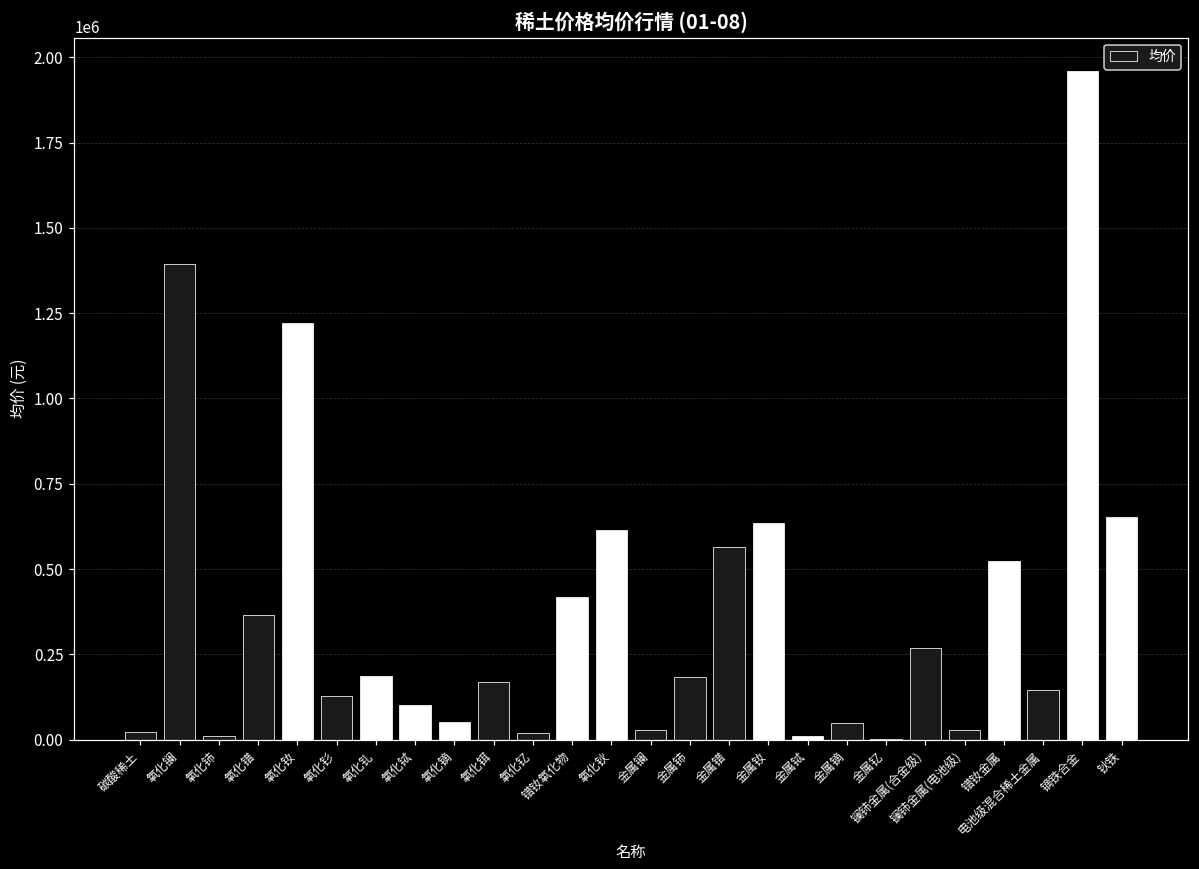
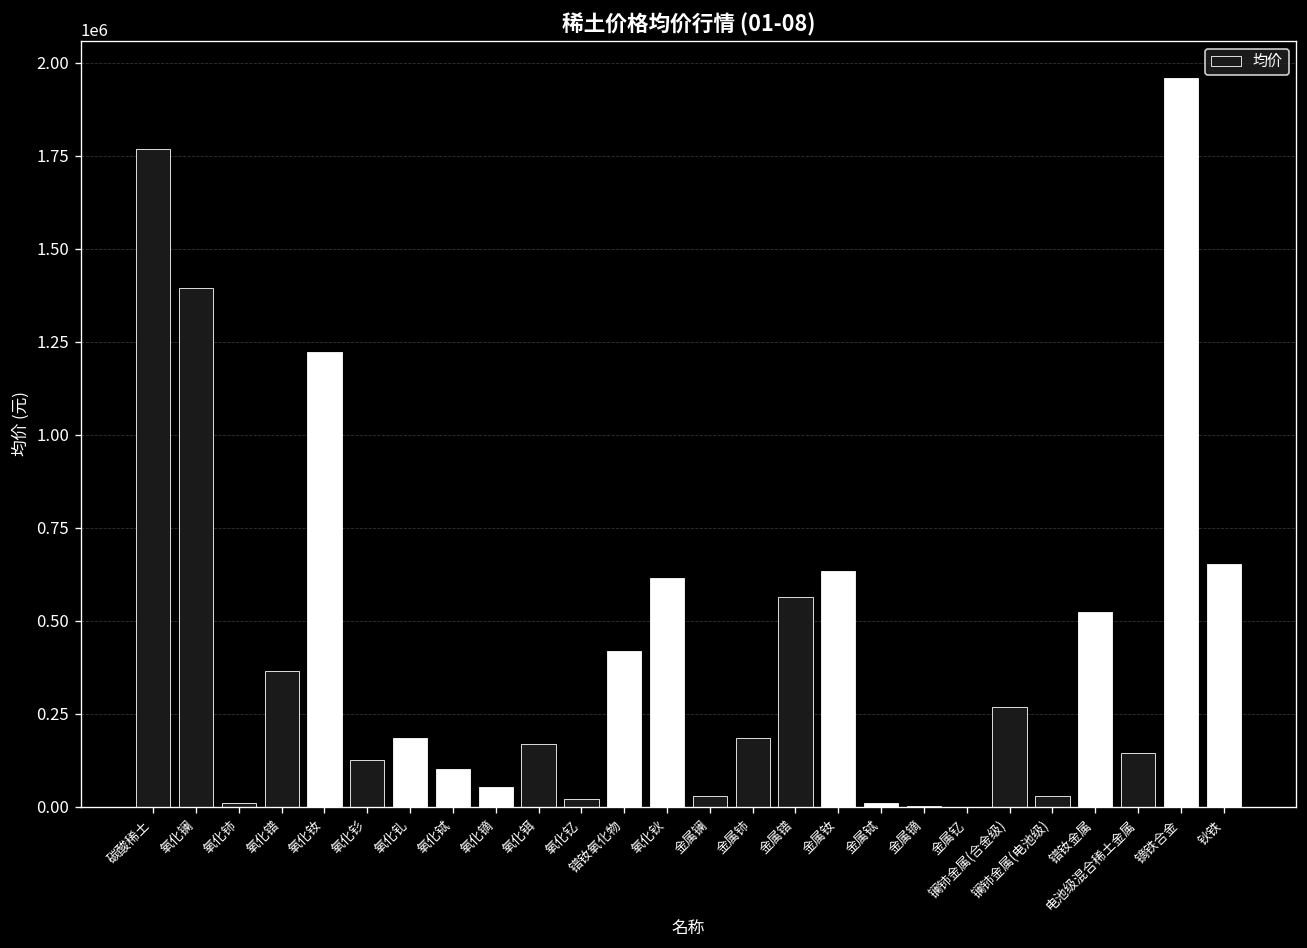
碳酸稀土: 20000 -> 1770000
金属镝: 50000 -> 0
